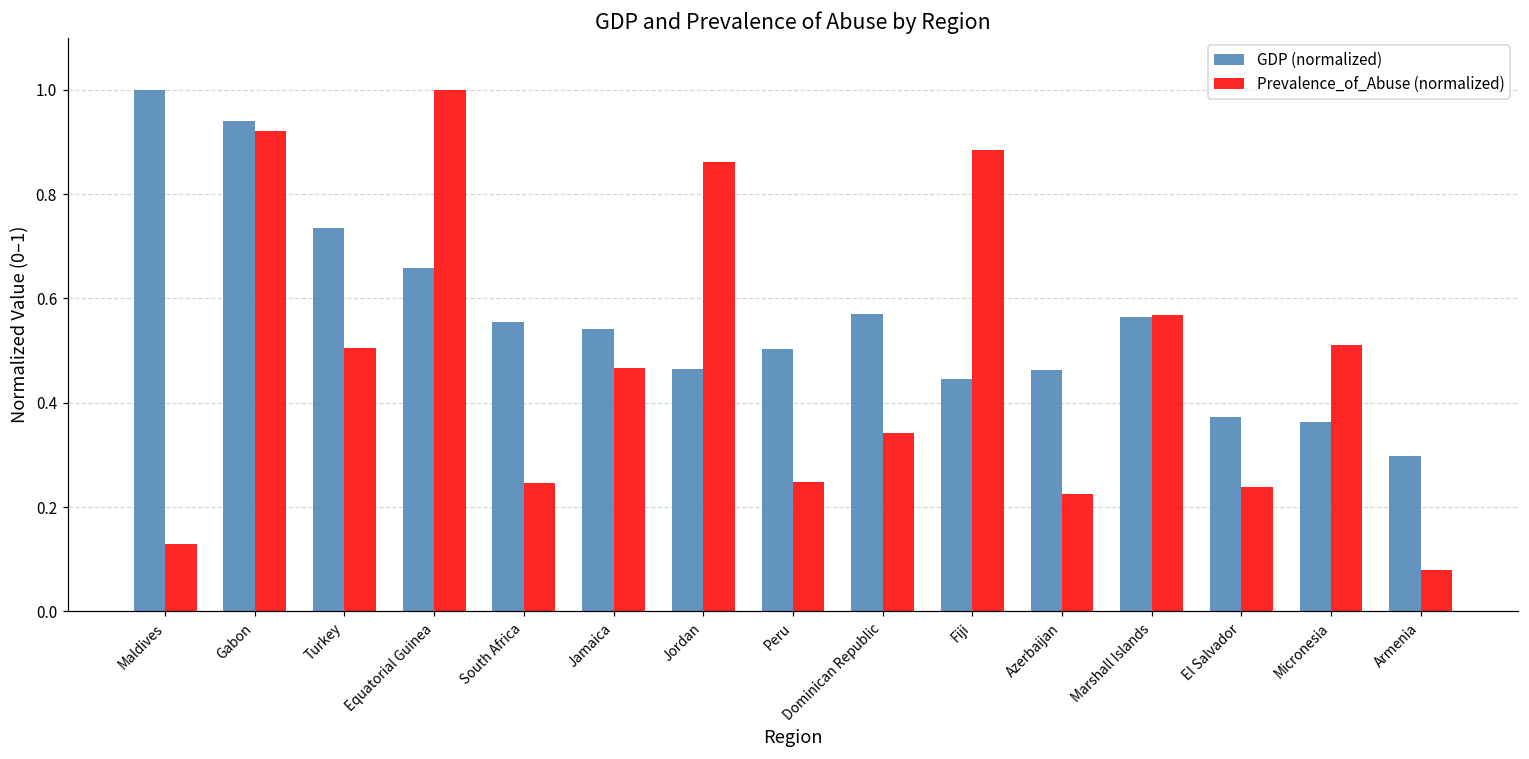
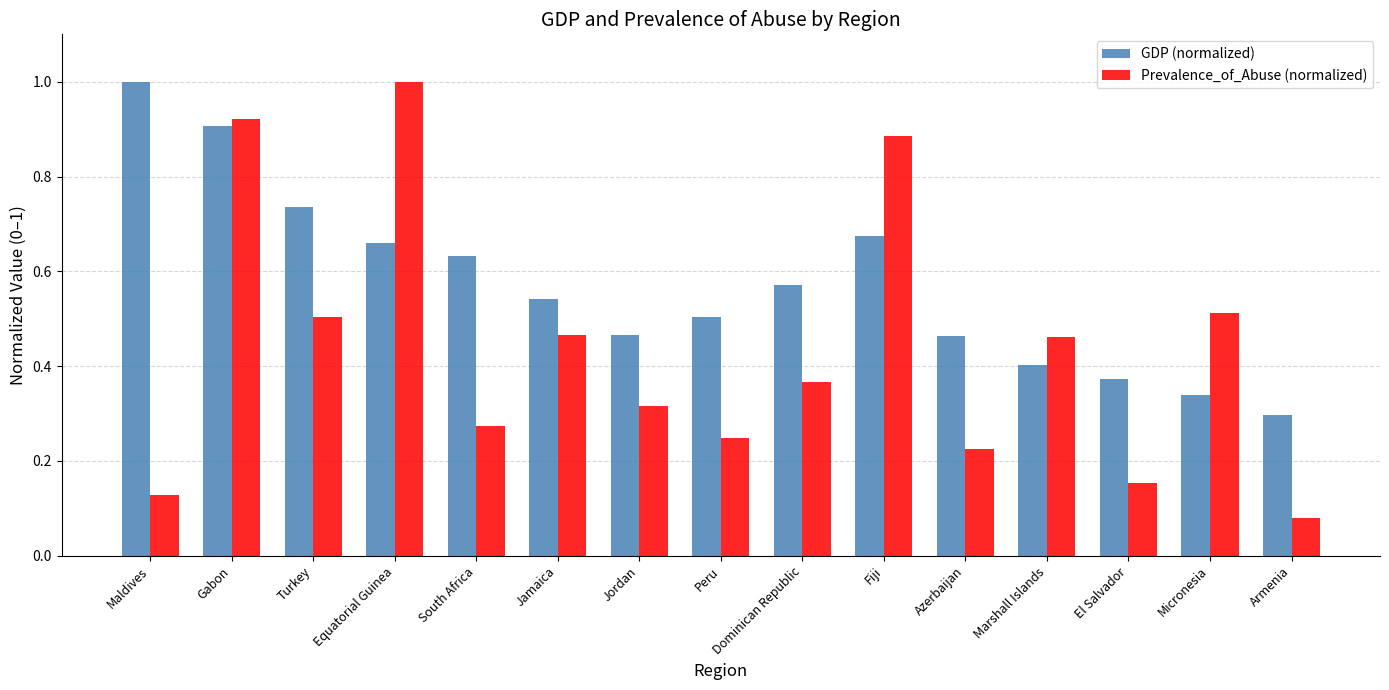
GDP (normalized), Gabon: 0.94 -> 0.91
GDP (normalized), South Africa: 0.55 -> 0.63
Prevalence_of_Abuse (normalized), South Africa: 0.25 -> 0.27
Prevalence_of_Abuse (normalized), Jordan: 0.86 -> 0.32
Prevalence_of_Abuse (normalized), Dominican Republic: 0.34 -> 0.37
GDP (normalized), Fiji: 0.44 -> 0.67
GDP (normalized), Marshall Islands: 0.56 -> 0.40
Prevalence_of_Abuse (normalized), Marshall Islands: 0.57 -> 0.46
Prevalence_of_Abuse (normalized), El Salvador: 0.24 -> 0.15
GDP (normalized), Micronesia: 0.36 -> 0.34
